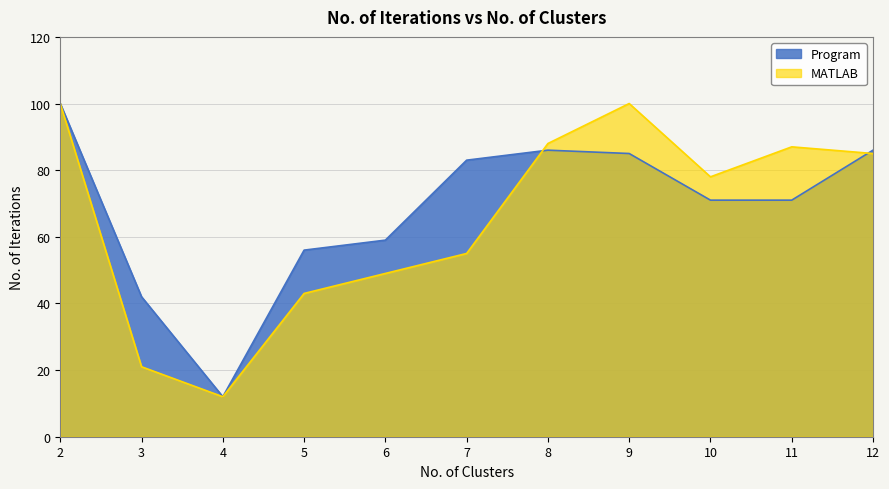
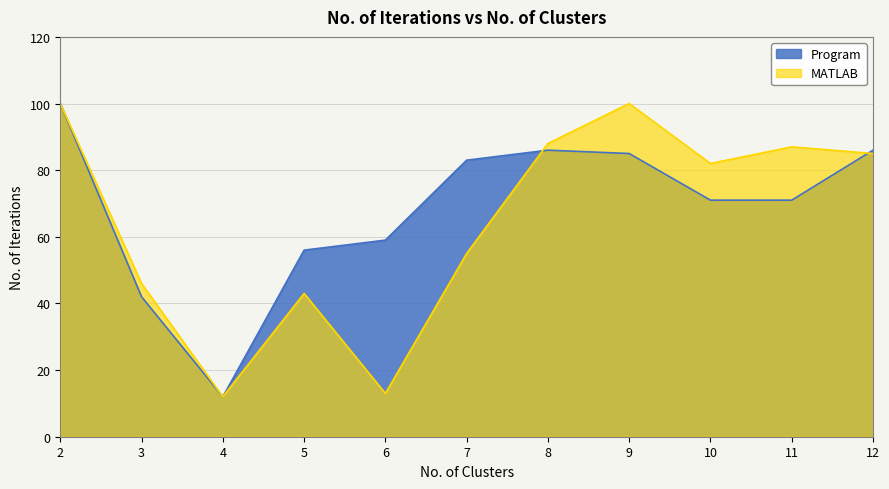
MATLAB, 3: 21 -> 46
MATLAB, 6: 49 -> 13
MATLAB, 10: 78 -> 82
